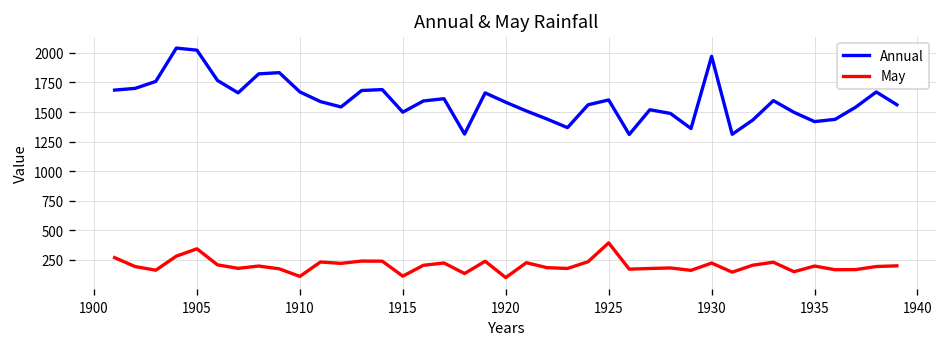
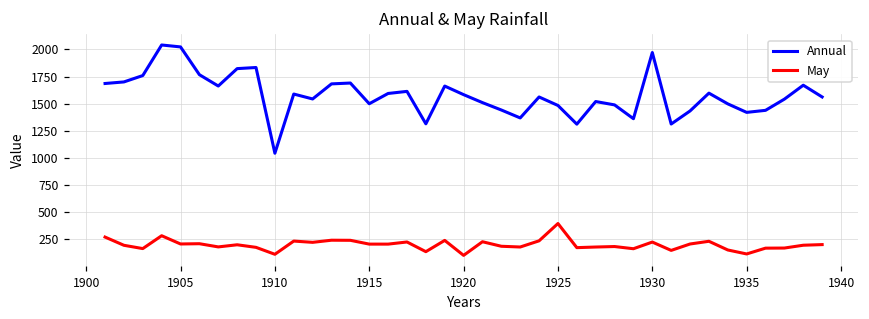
May, 1905: 300 -> 200
Annual, 1910: 1700 -> 1000
May, 1915: 100 -> 200
Annual, 1925: 1600 -> 1500
May, 1935: 200 -> 100
